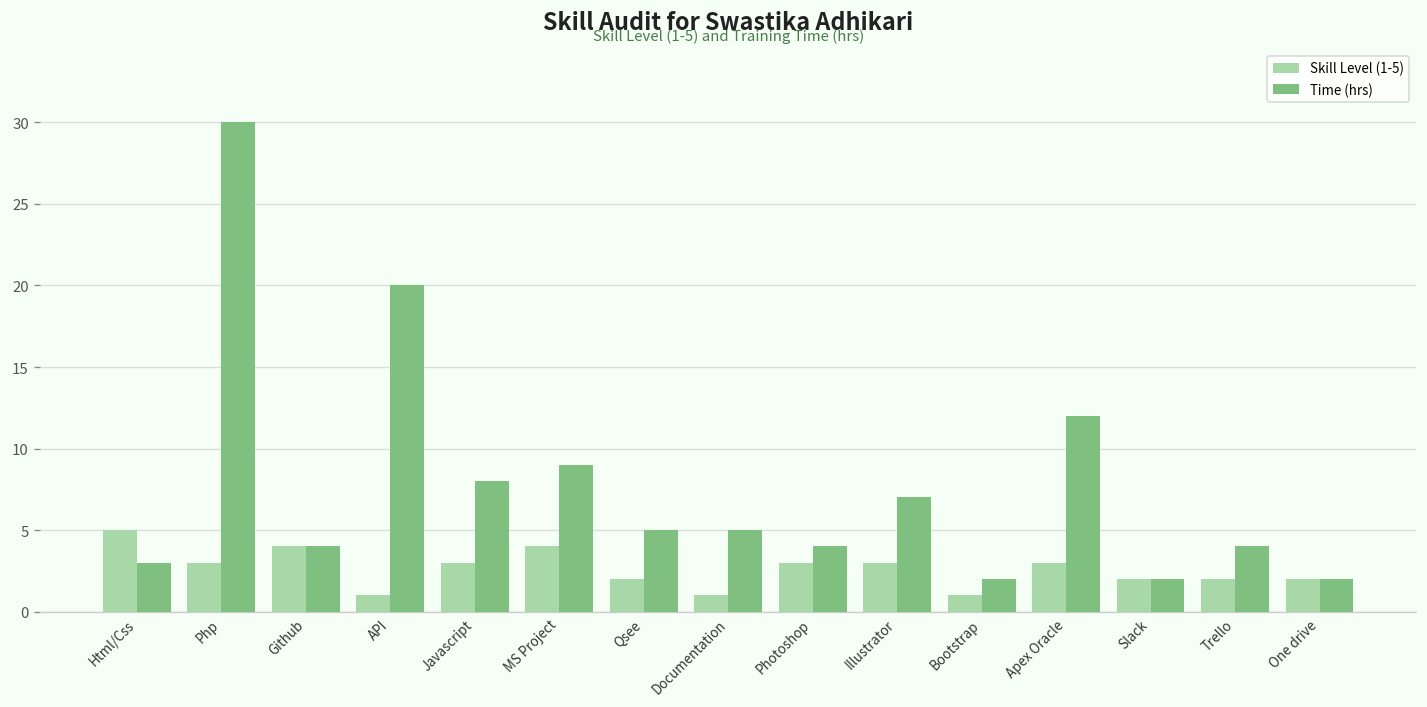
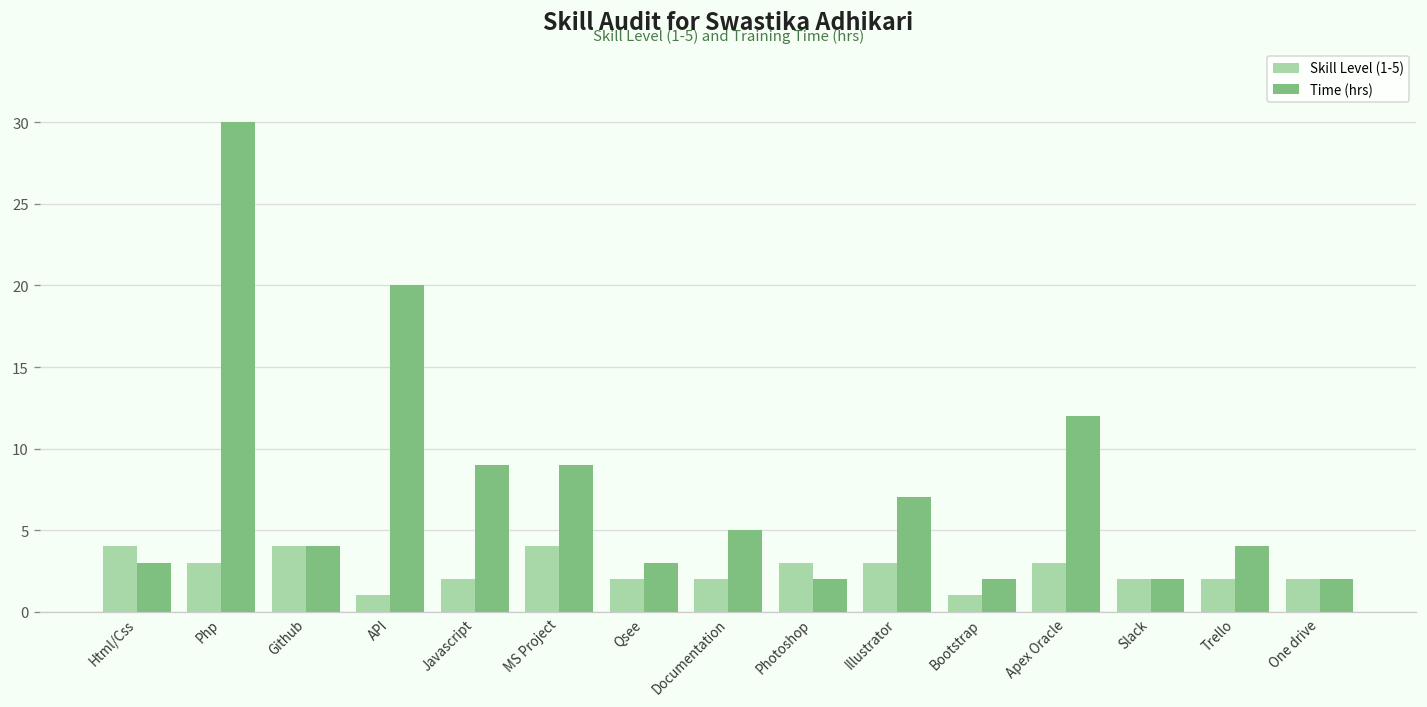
Skill Level (1-5), Html/Css: 5 -> 4
Skill Level (1-5), Javascript: 3 -> 2
Time (hrs), Javascript: 8 -> 9
Time (hrs), Qsee: 5 -> 3
Skill Level (1-5), Documentation: 1 -> 2
Time (hrs), Photoshop: 4 -> 2
